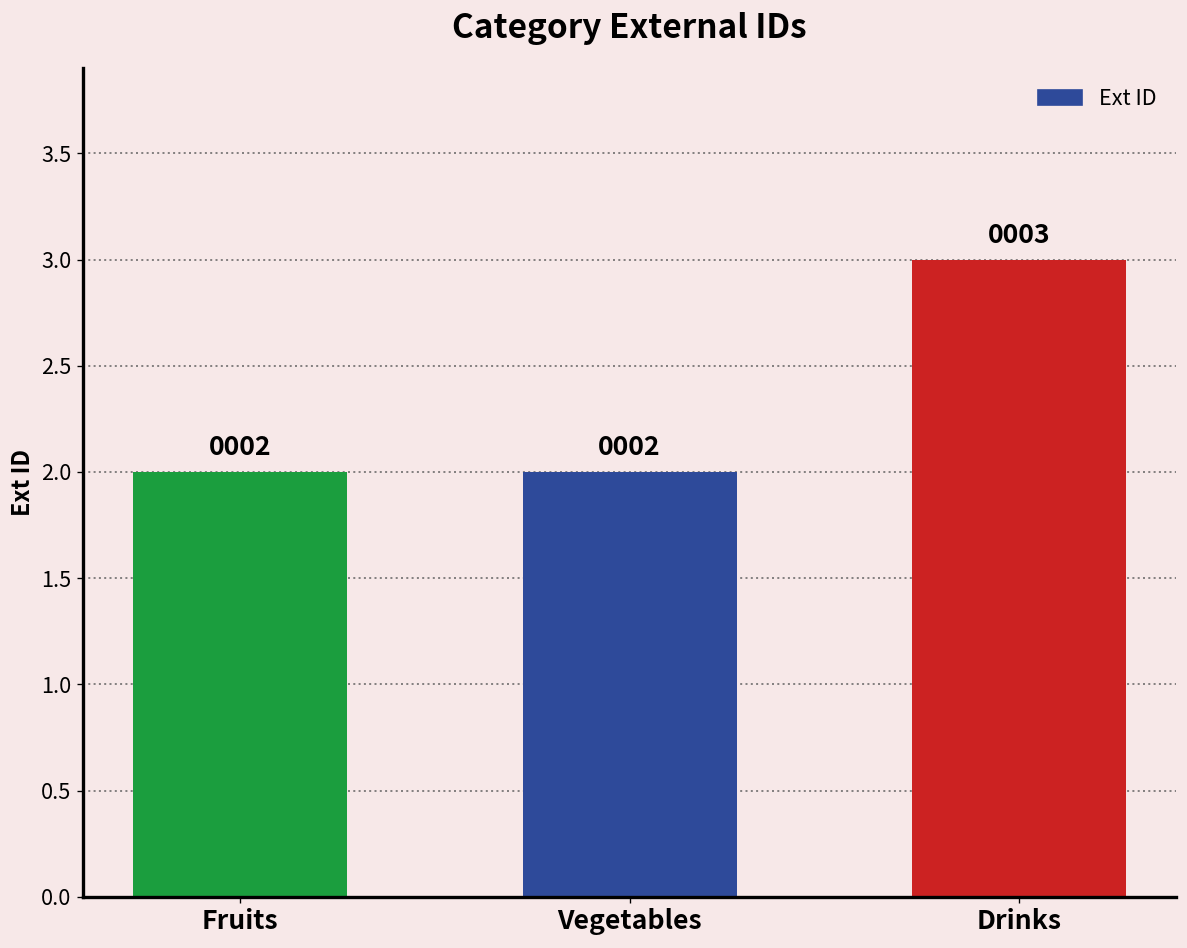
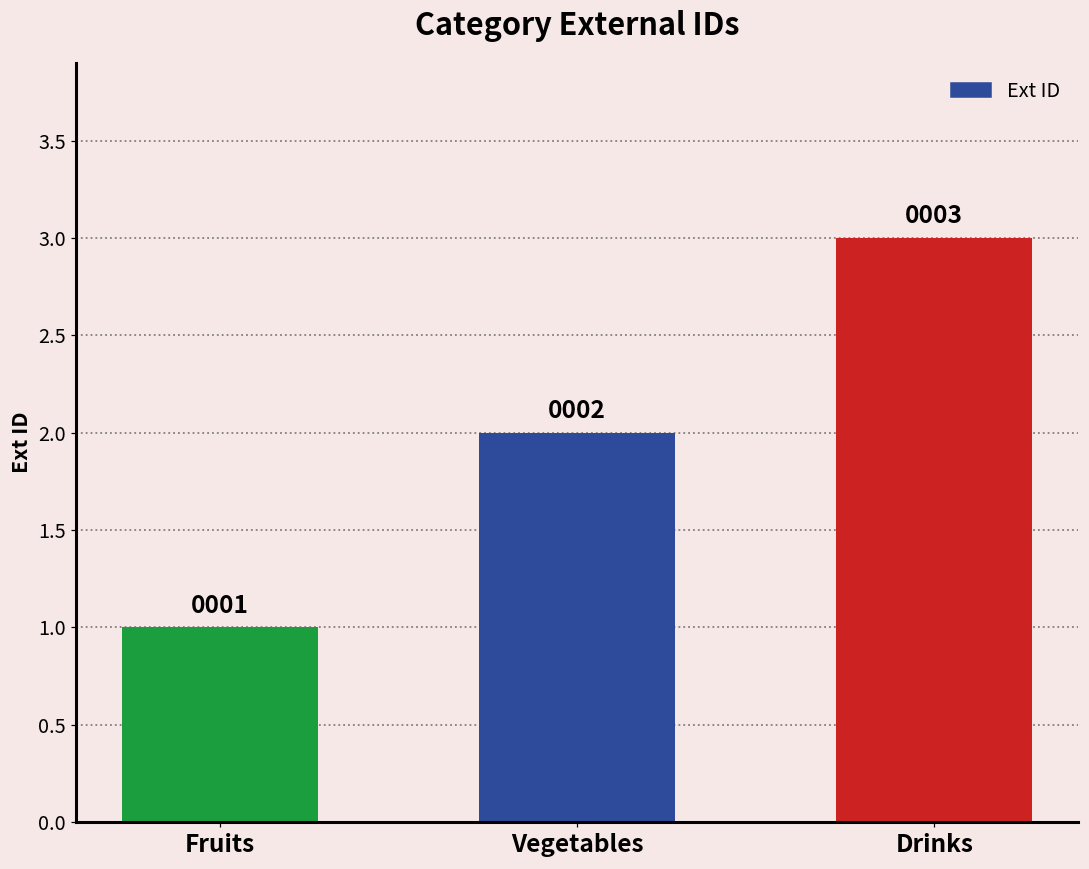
Fruits: 0002 -> 0001
